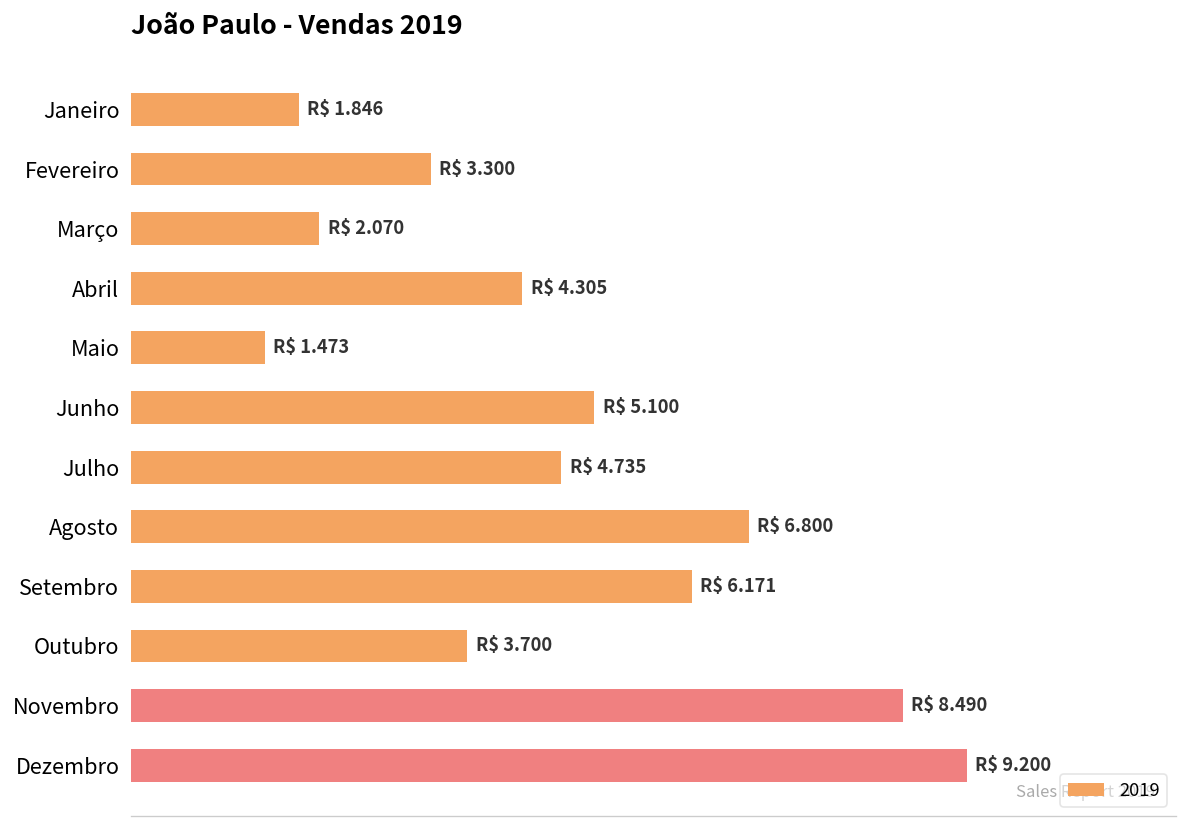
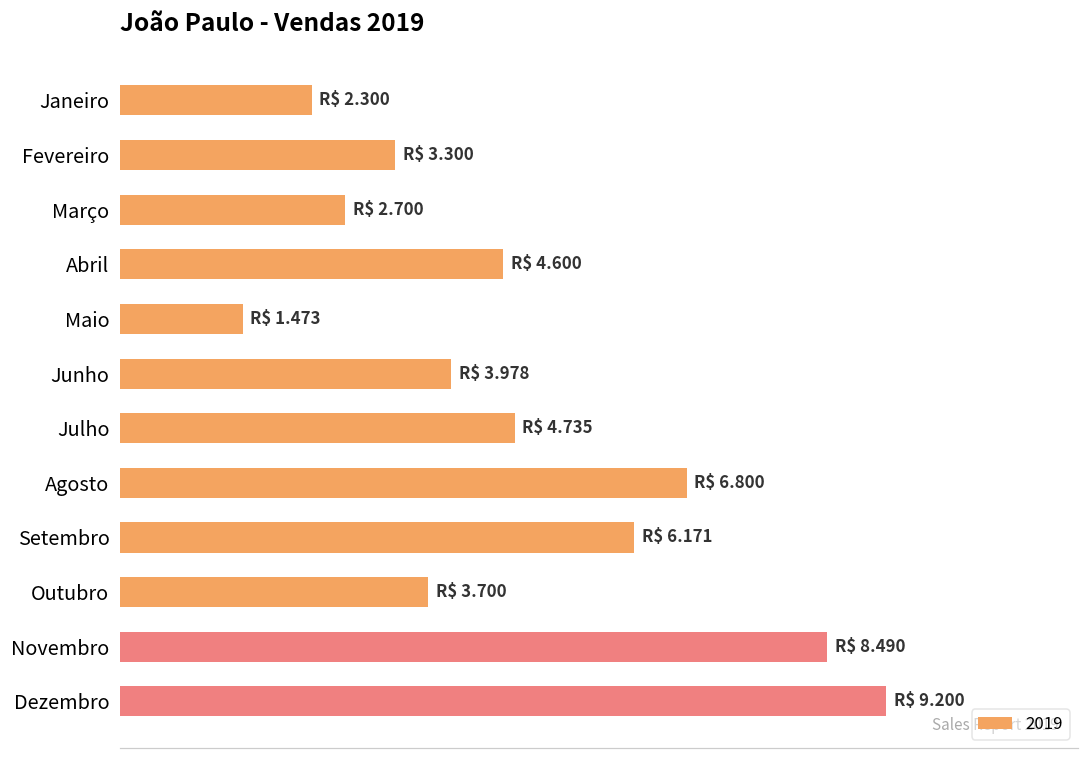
Janeiro: 1.846 -> 2.300
Março: 2.070 -> 2.700
Abril: 4.305 -> 4.600
Junho: 5.100 -> 3.978
